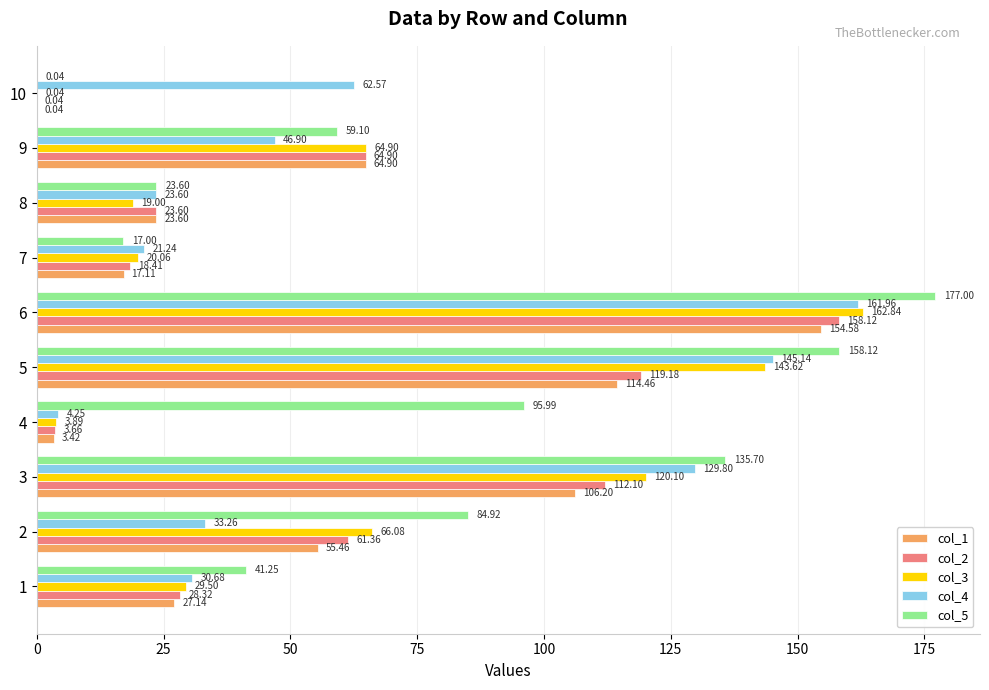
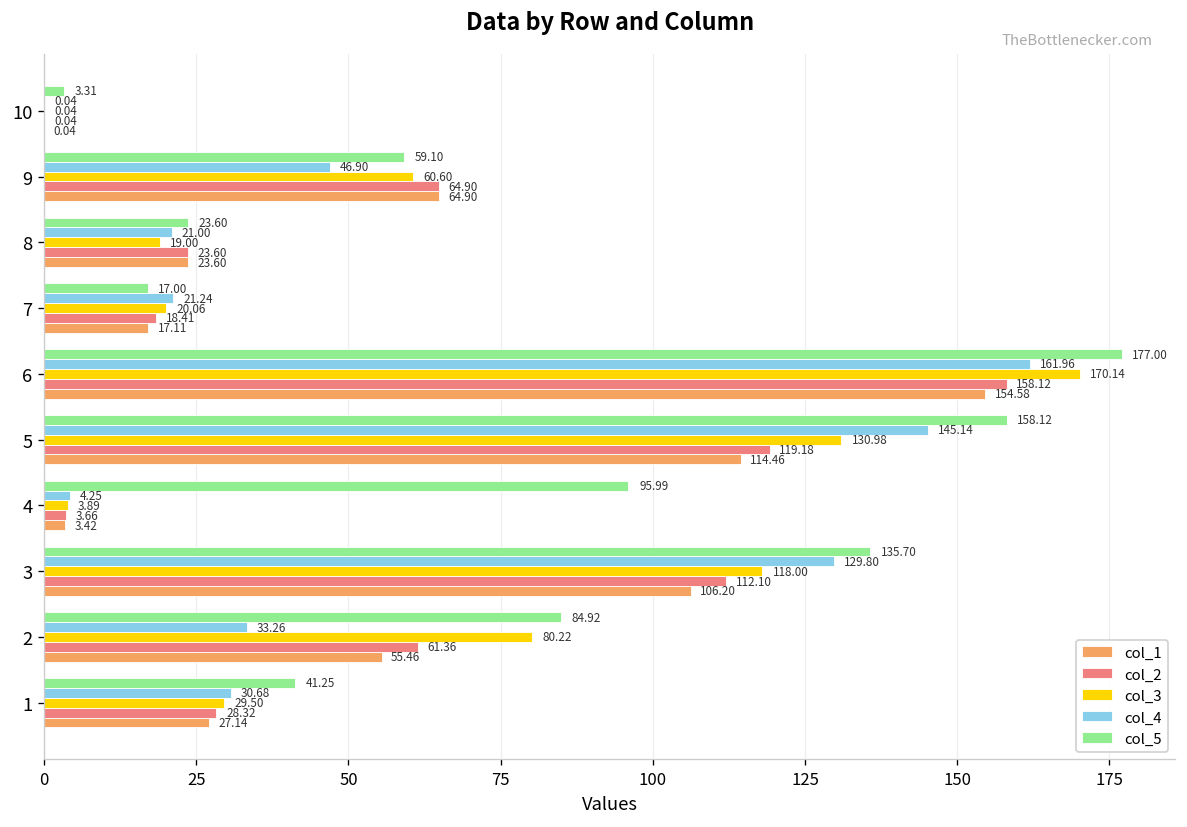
col_5, 10: 0.04 -> 3.31
col_4, 10: 62.57 -> 0.04
col_3, 9: 64.90 -> 60.60
col_4, 8: 23.60 -> 21.00
col_3, 6: 162.84 -> 170.14
col_3, 5: 143.62 -> 130.98
col_3, 3: 120.10 -> 118.00
col_3, 2: 66.08 -> 80.22
